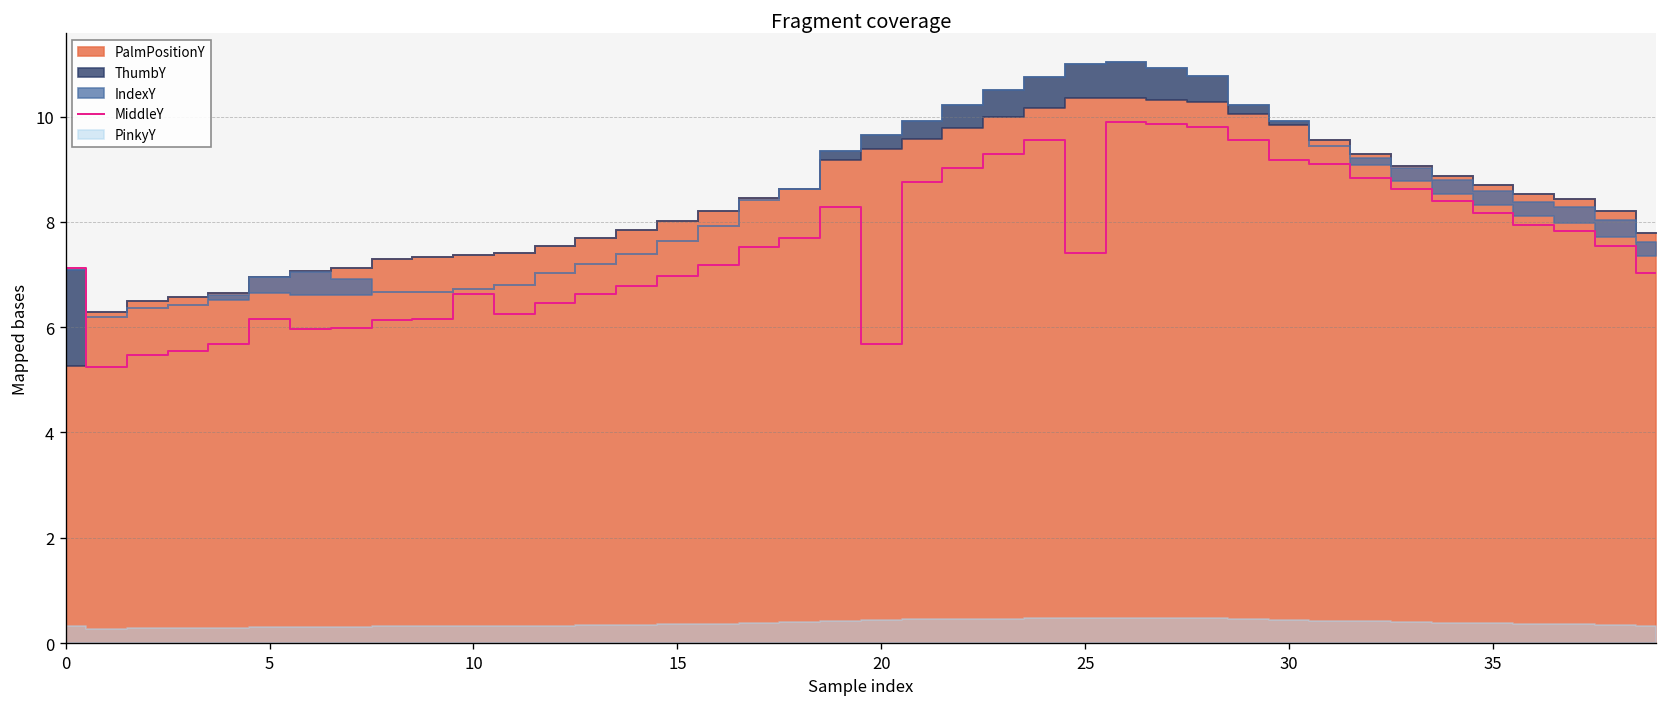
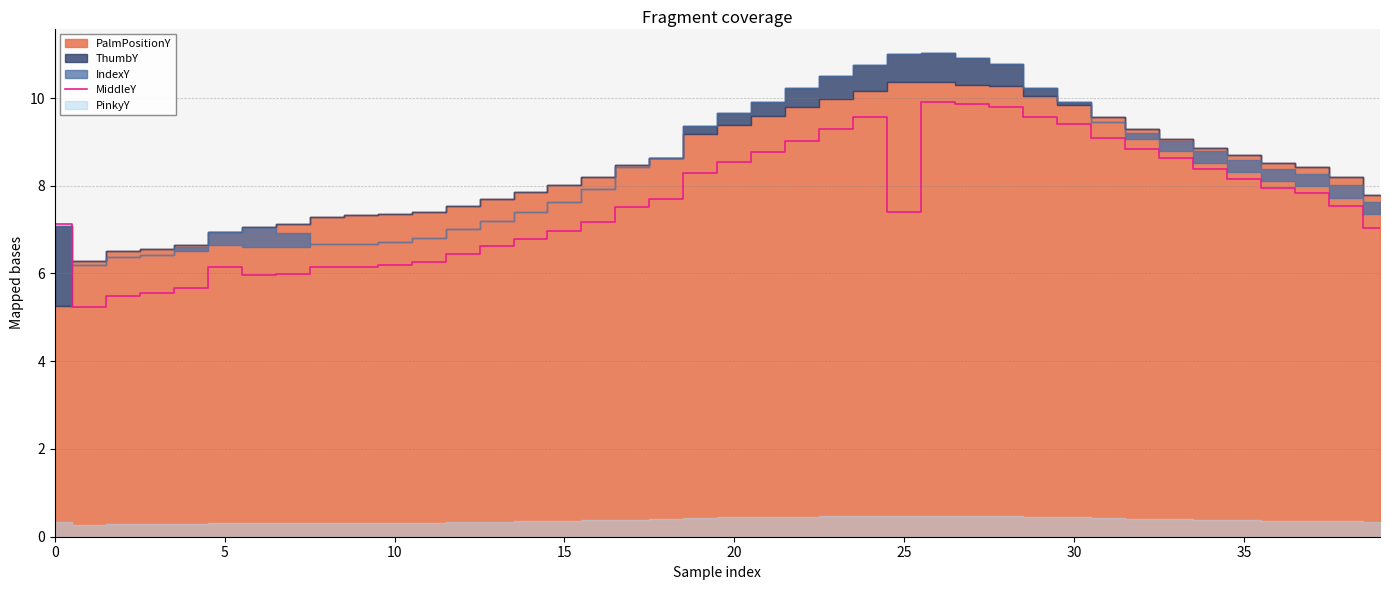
MiddleY, 10: 6.6 -> 6.2
MiddleY, 20: 5.7 -> 8.5
MiddleY, 30: 9.2 -> 9.4
